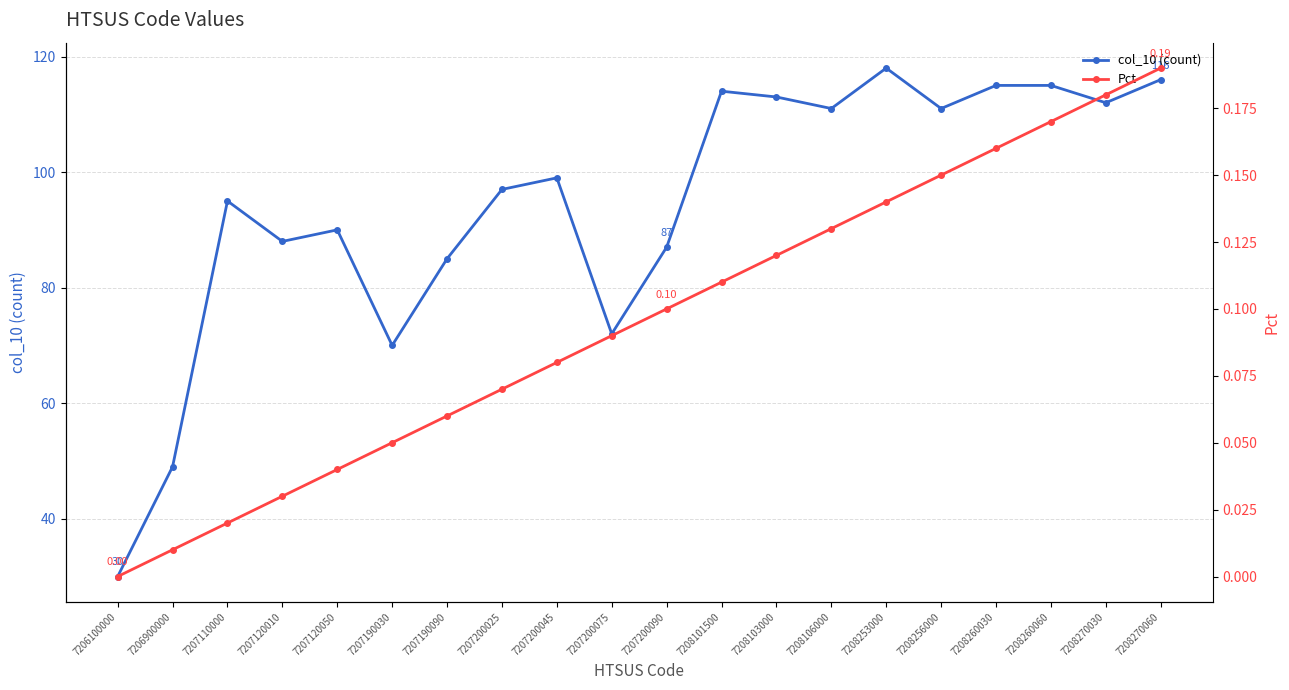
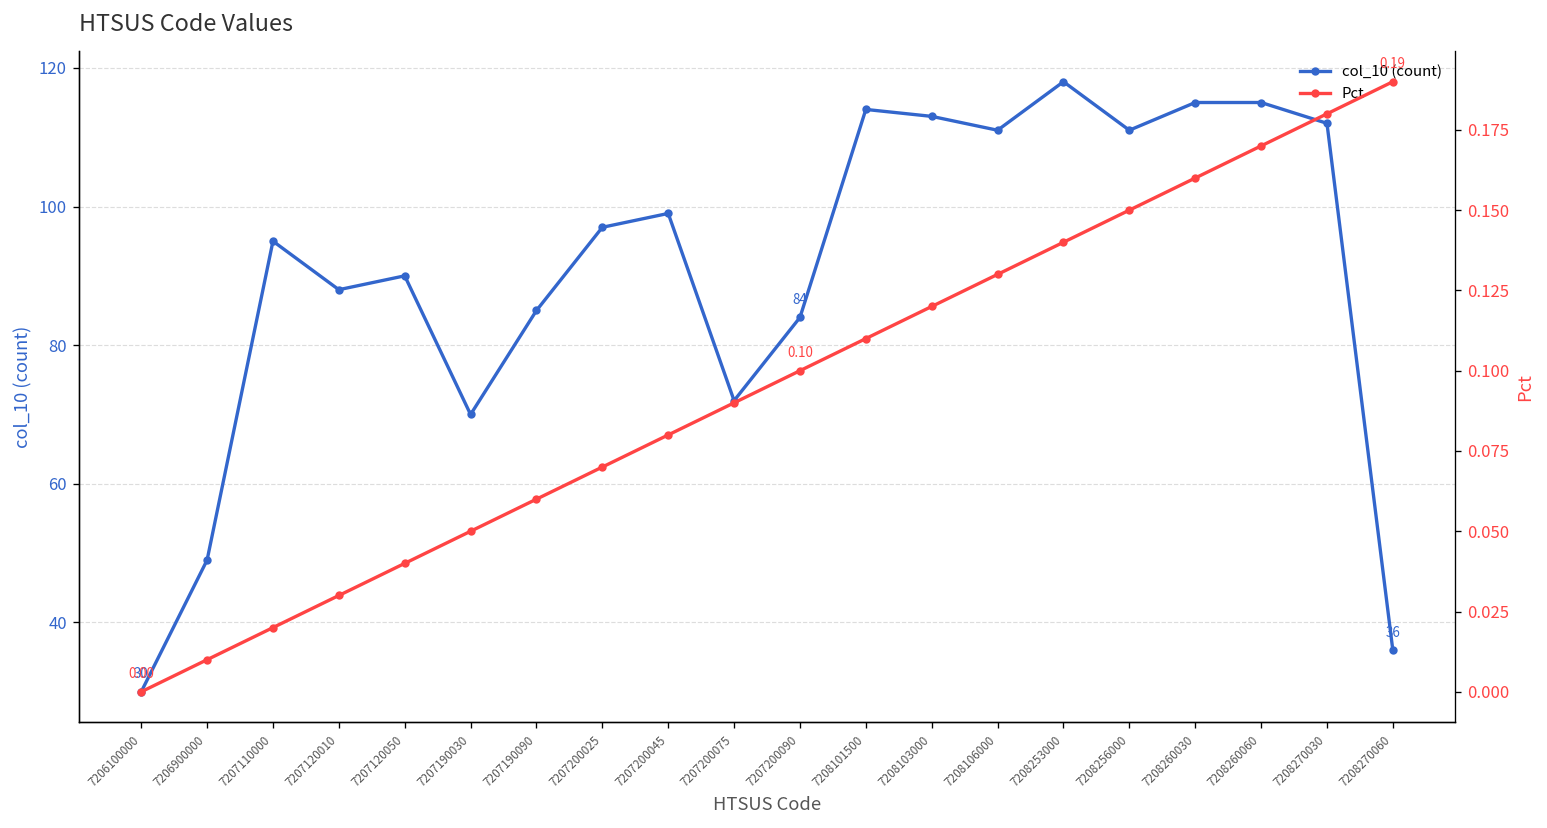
col_10 (count), 7207200090: 87 -> 84
col_10 (count), 7208270060: 116 -> 36
